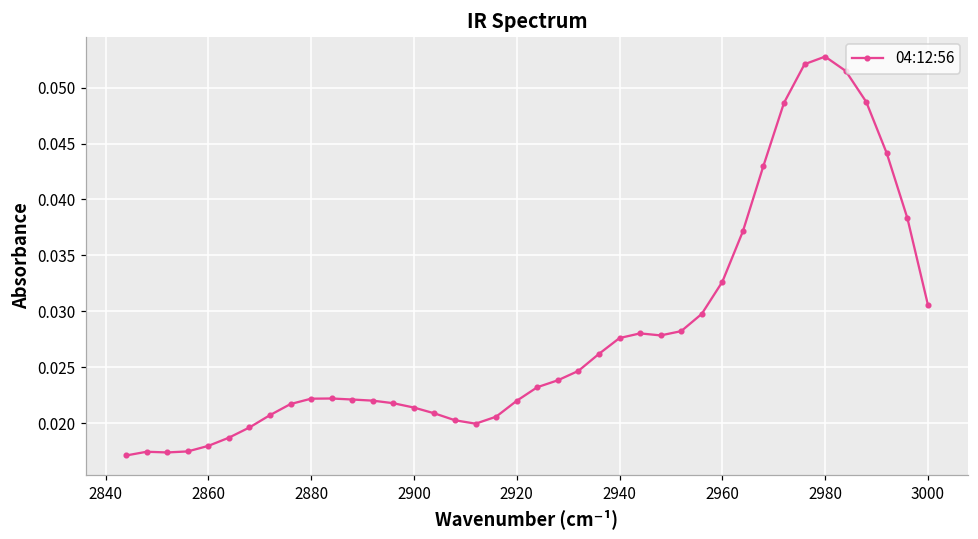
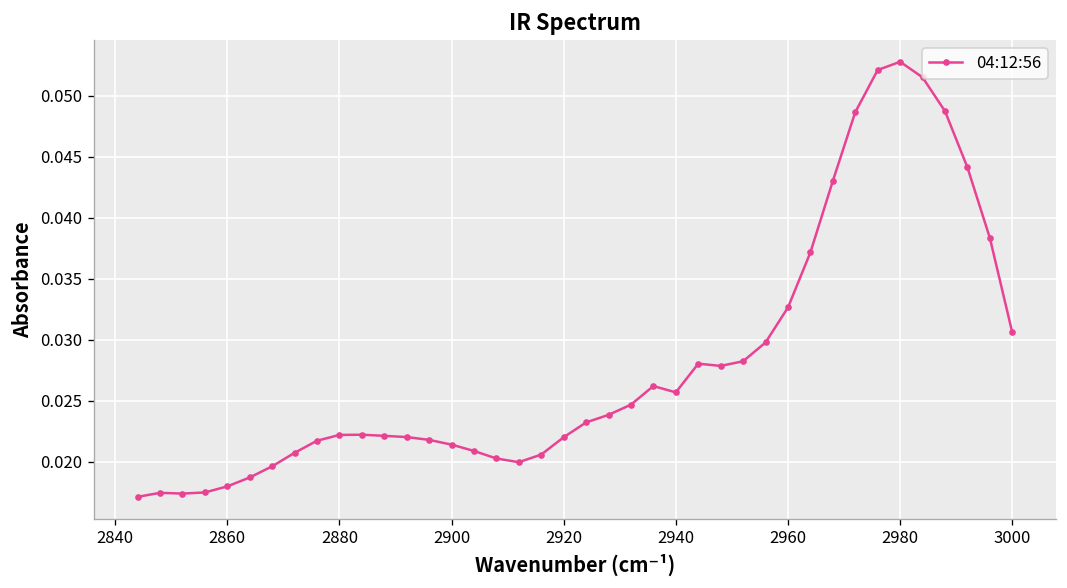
2940: 0.0276 -> 0.0257
